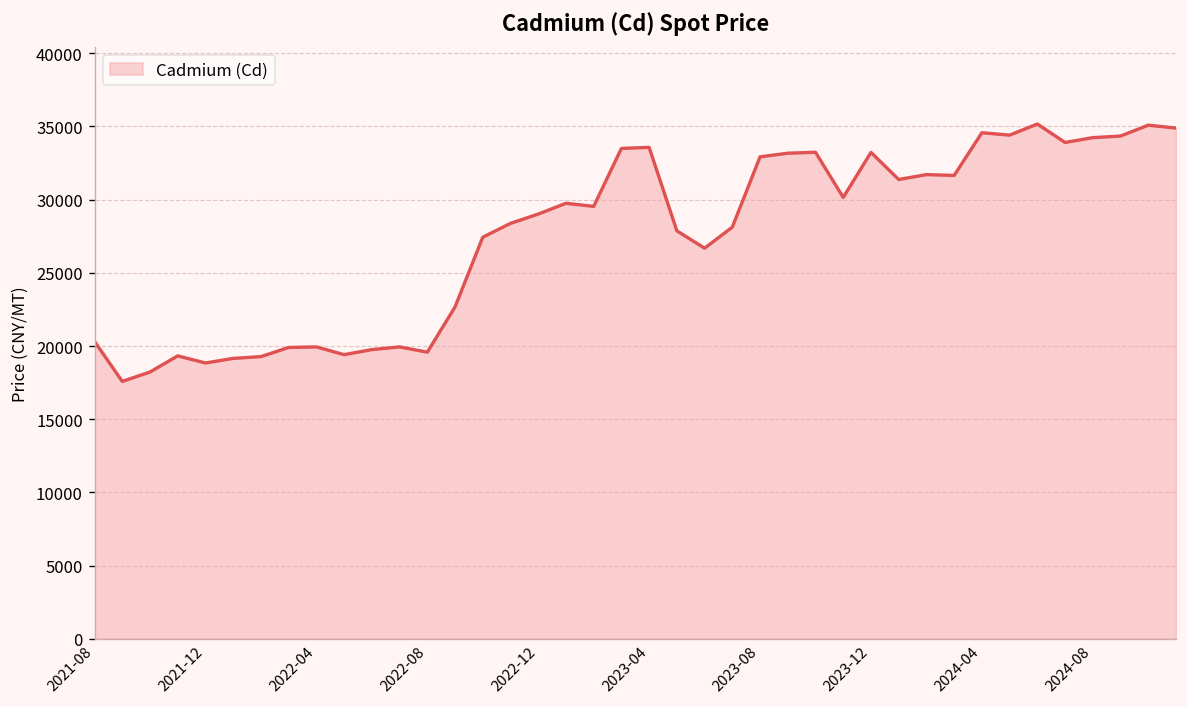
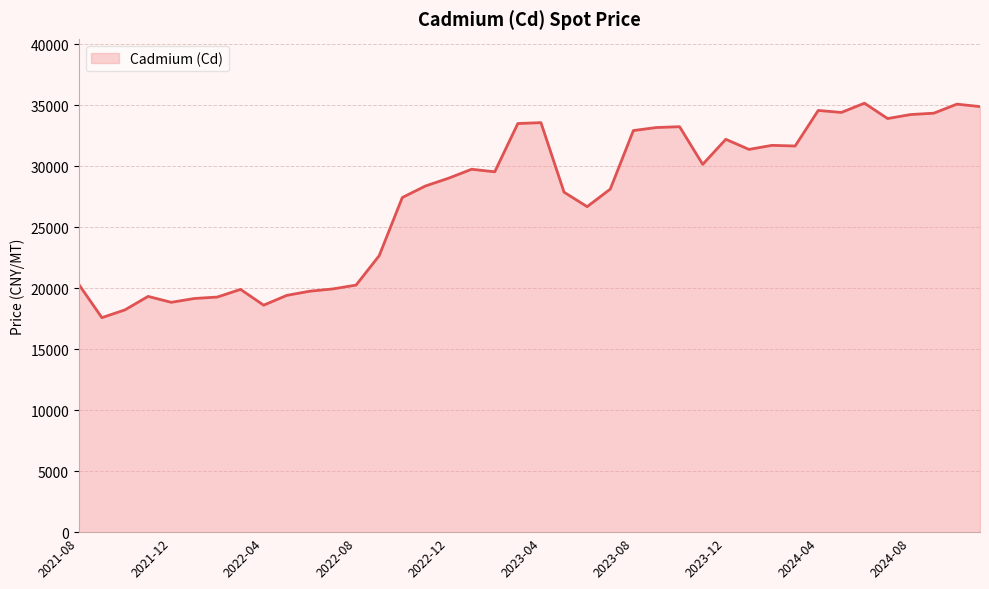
2022-04: 19900 -> 18600
2022-08: 19600 -> 20300
2023-12: 33200 -> 32200
